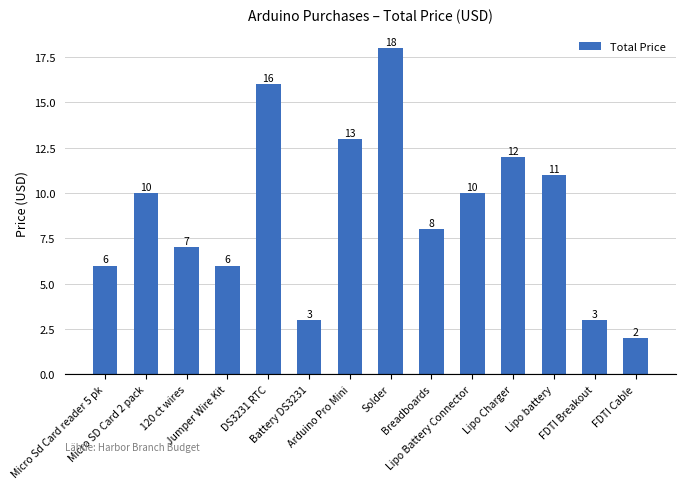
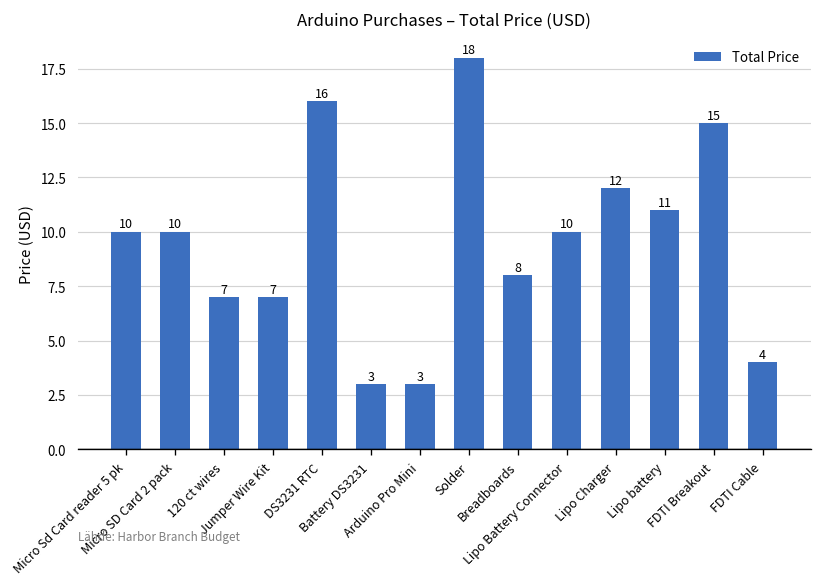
Micro Sd Card reader 5 pk: 6 -> 10
Jumper Wire Kit: 6 -> 7
Arduino Pro Mini: 13 -> 3
FDTI Breakout: 3 -> 15
FDTI Cable: 2 -> 4
